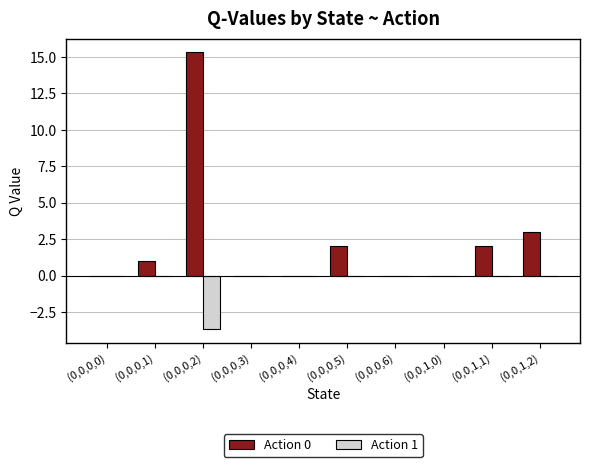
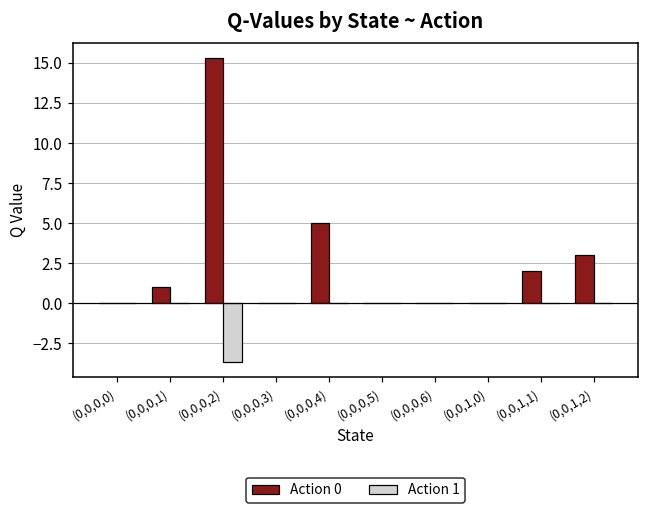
Action 0, (0,0,0,4): 0 -> 5
Action 0, (0,0,0,5): 2 -> 0
